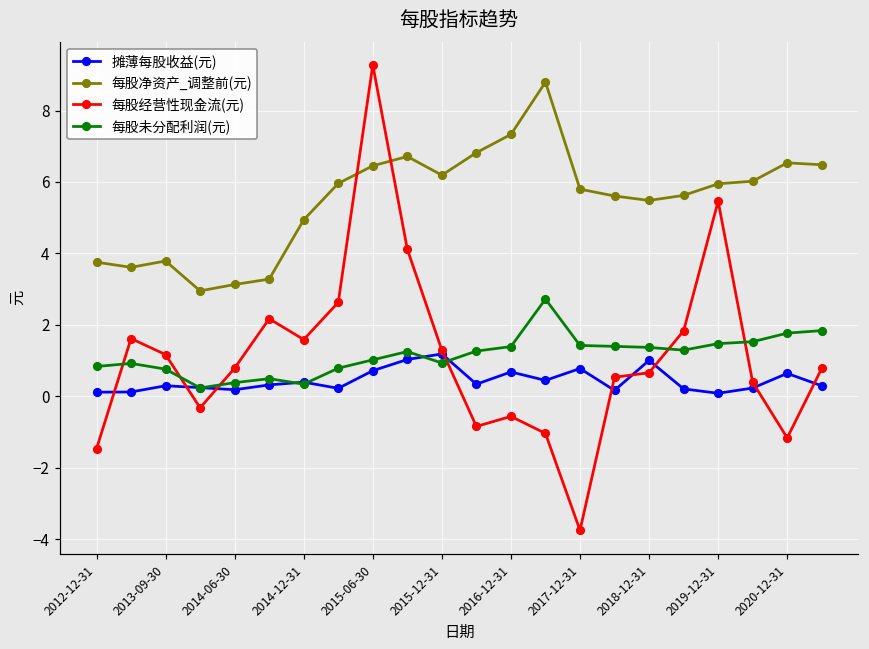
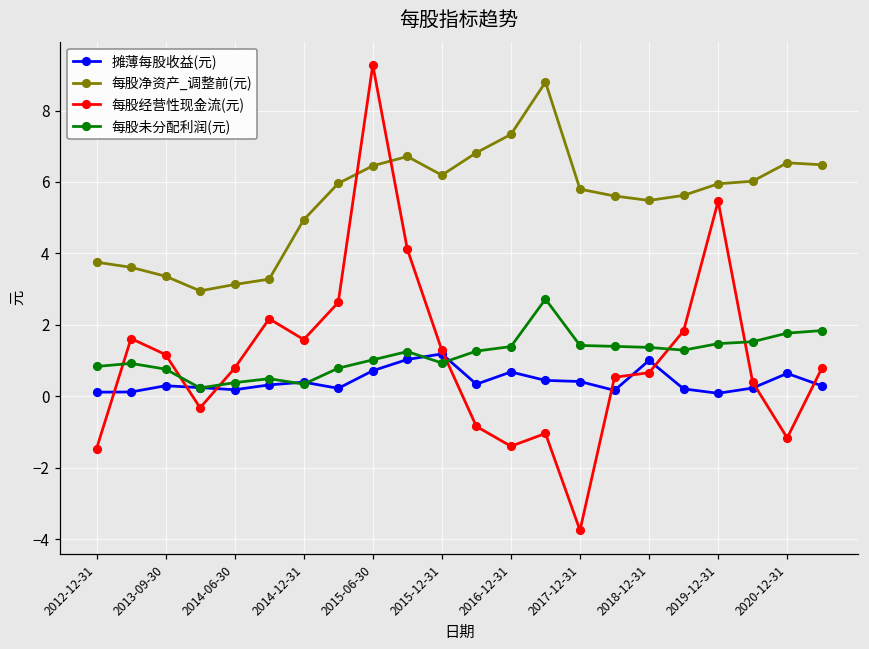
每股净资产_调整前(元), 2013-09-30: 3.8 -> 3.4
每股经营性现金流(元), 2016-12-31: -0.6 -> -1.4
摊薄每股收益(元), 2017-12-31: 0.8 -> 0.4
